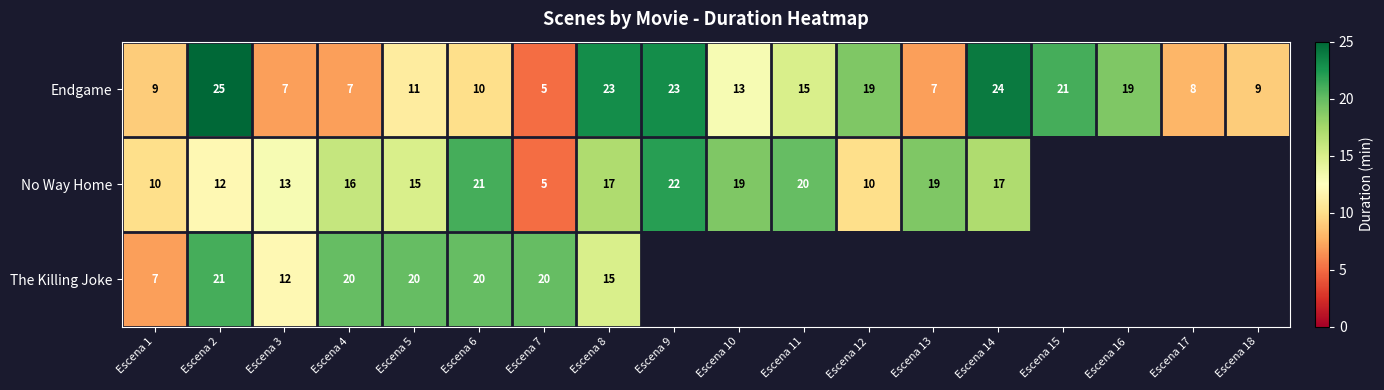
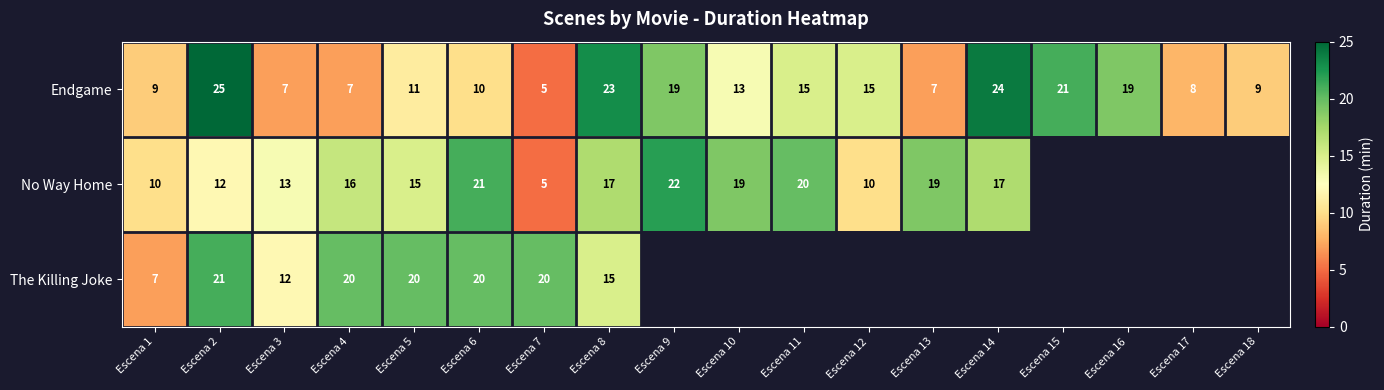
Endgame, Escena 9: 23 -> 19
Endgame, Escena 12: 19 -> 15
